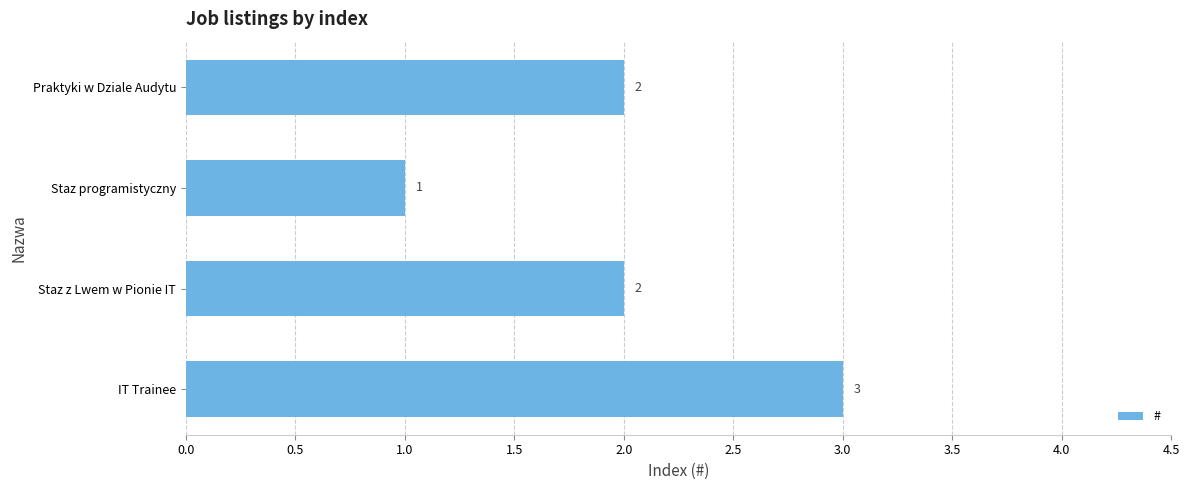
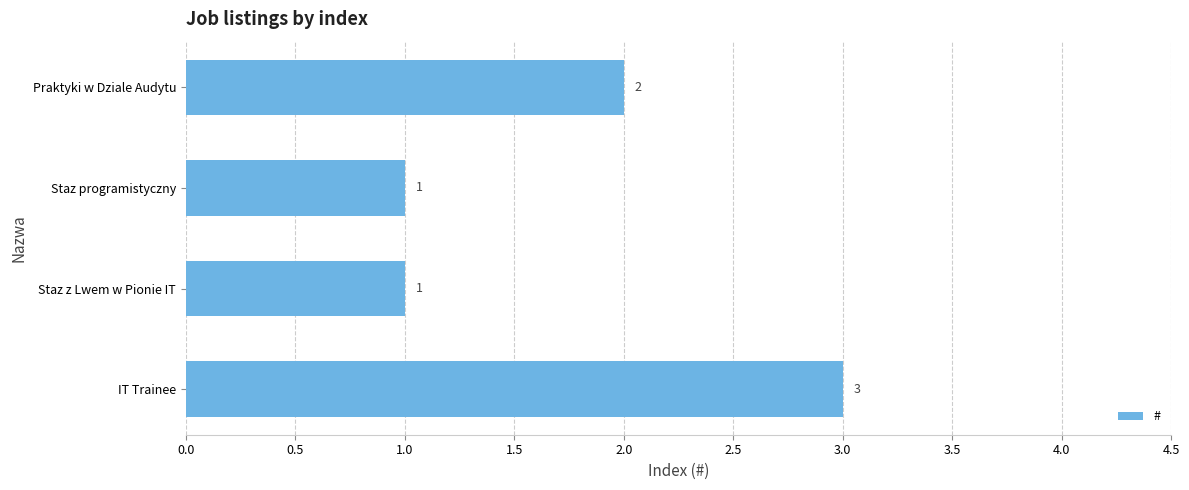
Staz z Lwem w Pionie IT: 2 -> 1
